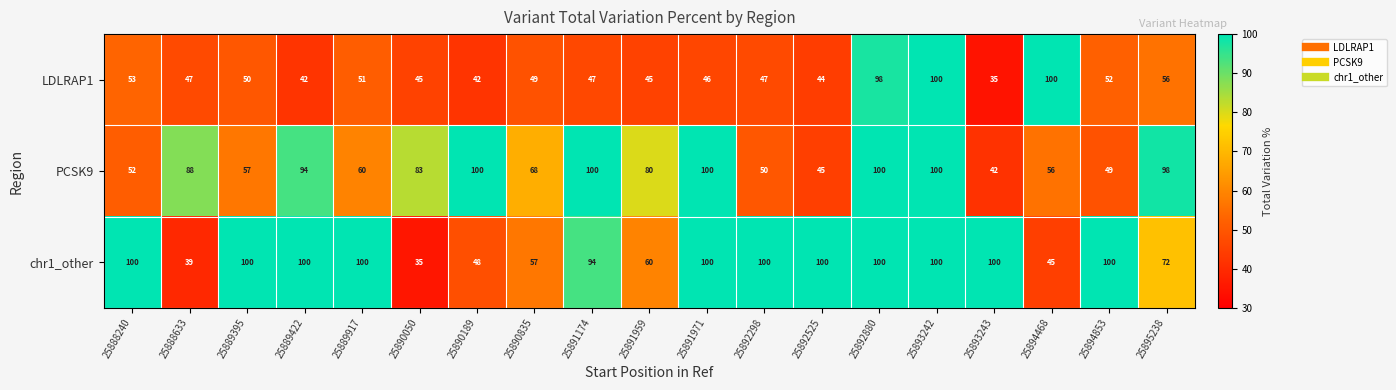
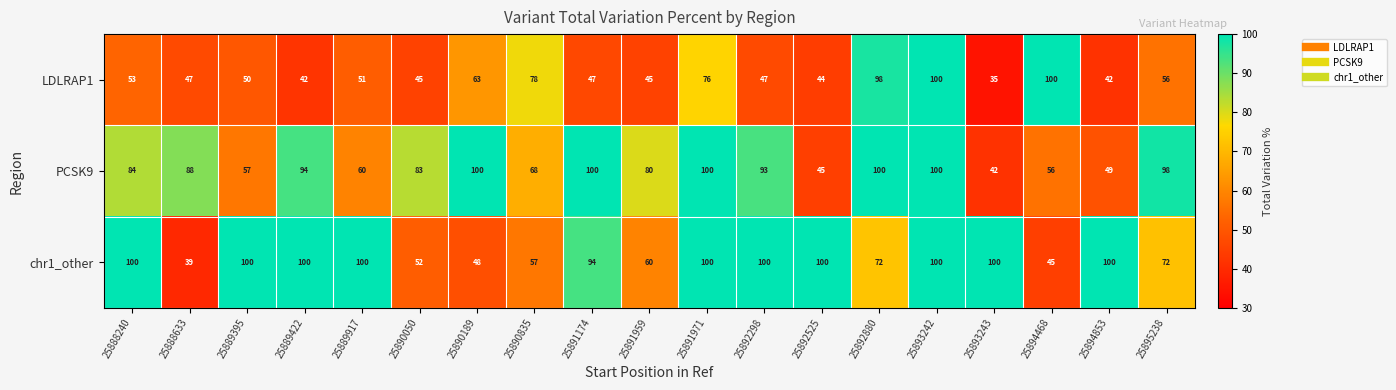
LDLRAP1, 25890189: 42 -> 63
LDLRAP1, 25890835: 49 -> 78
LDLRAP1, 25891971: 46 -> 76
LDLRAP1, 25894853: 52 -> 42
PCSK9, 25888240: 52 -> 84
PCSK9, 25892298: 50 -> 93
chr1_other, 25890050: 35 -> 52
chr1_other, 25892880: 100 -> 72
